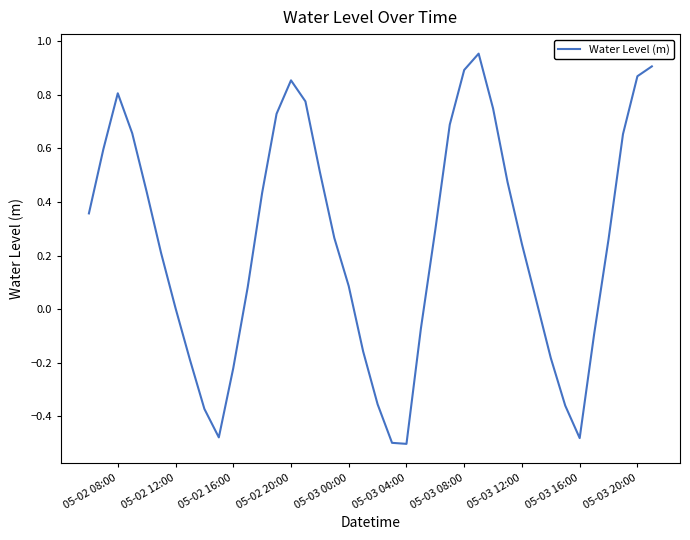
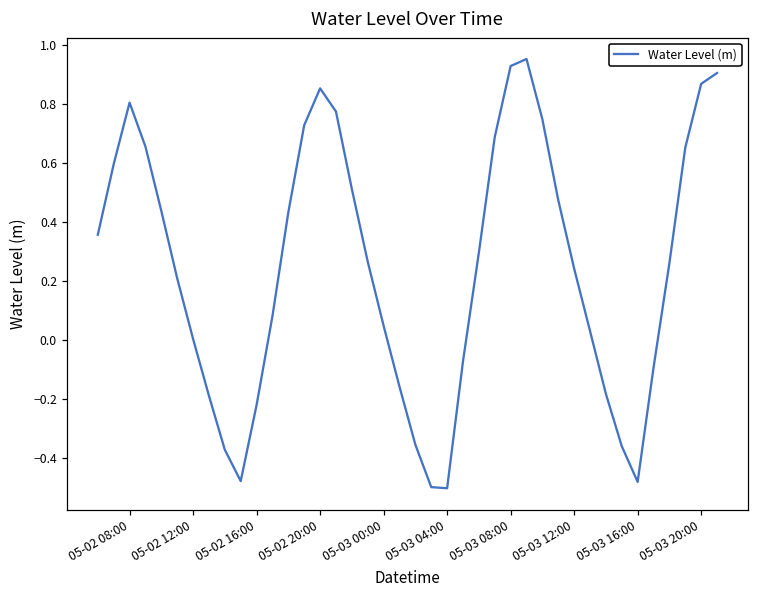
05-03 00:00: 0.09 -> 0.05
05-03 08:00: 0.89 -> 0.93
